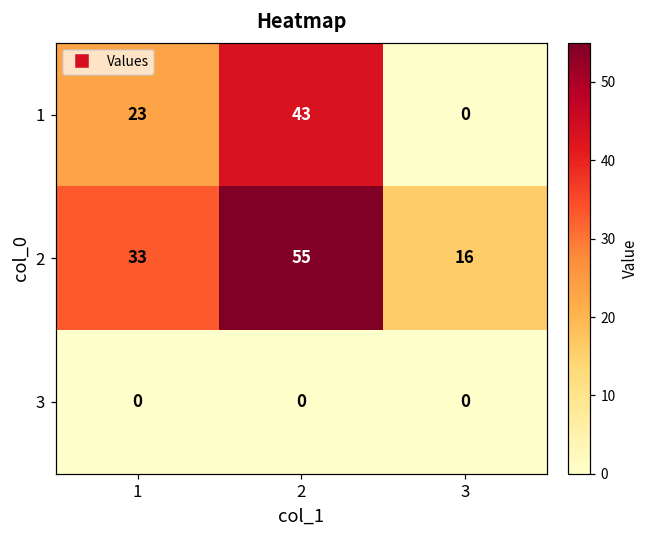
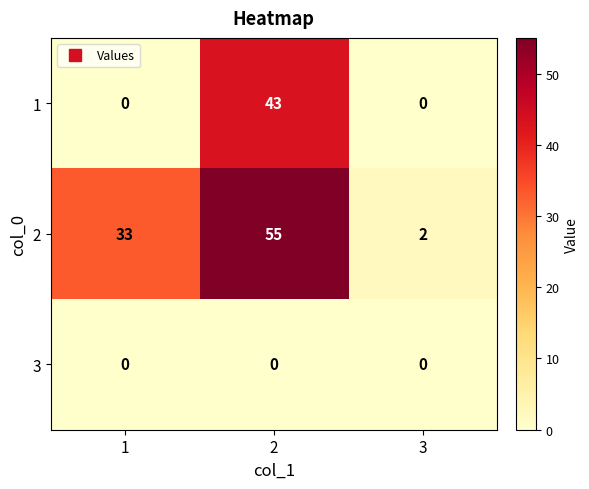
1, 1: 23 -> 0
2, 3: 16 -> 2
